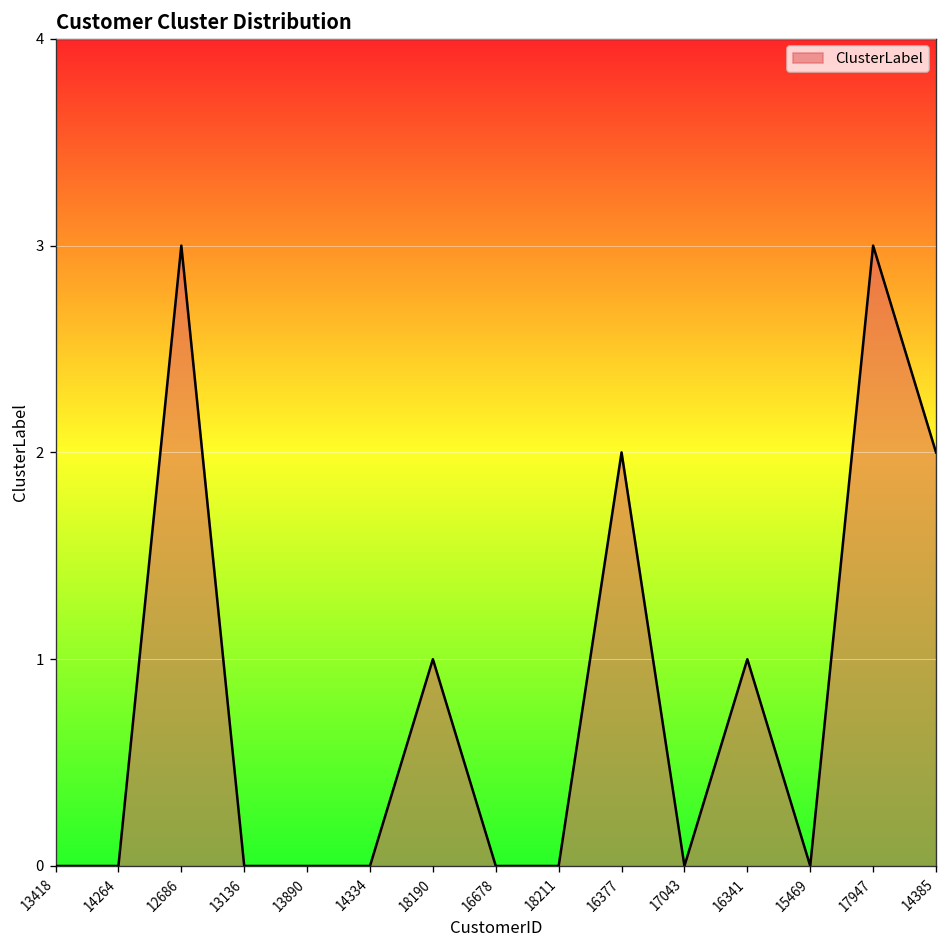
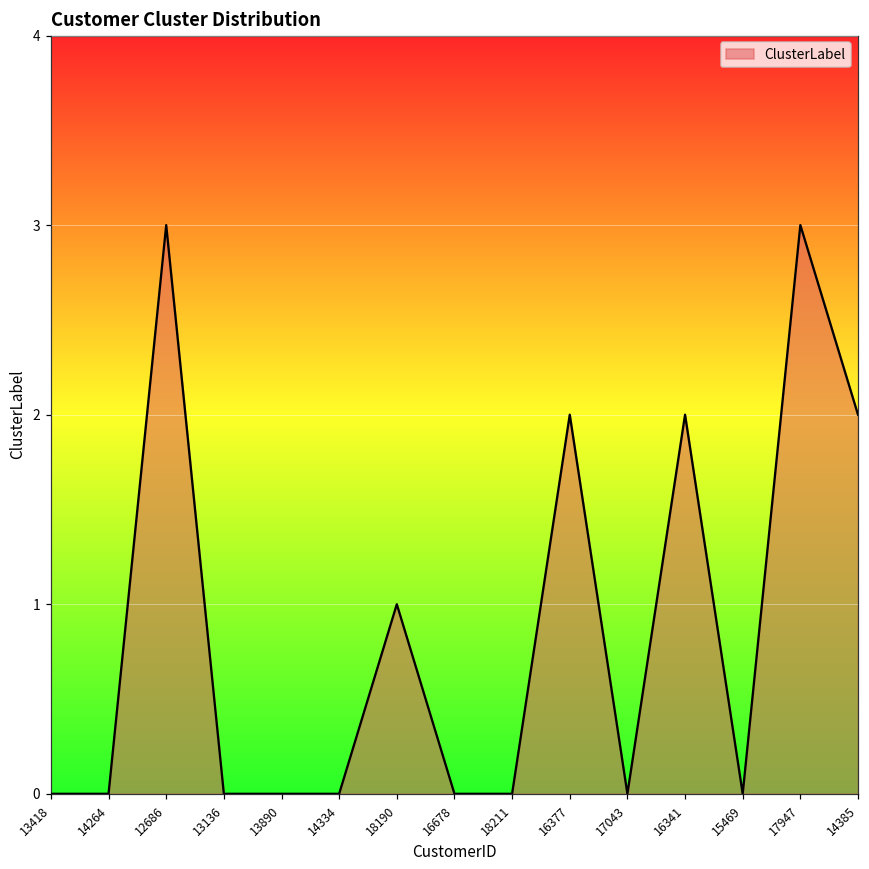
16341: 1 -> 2
